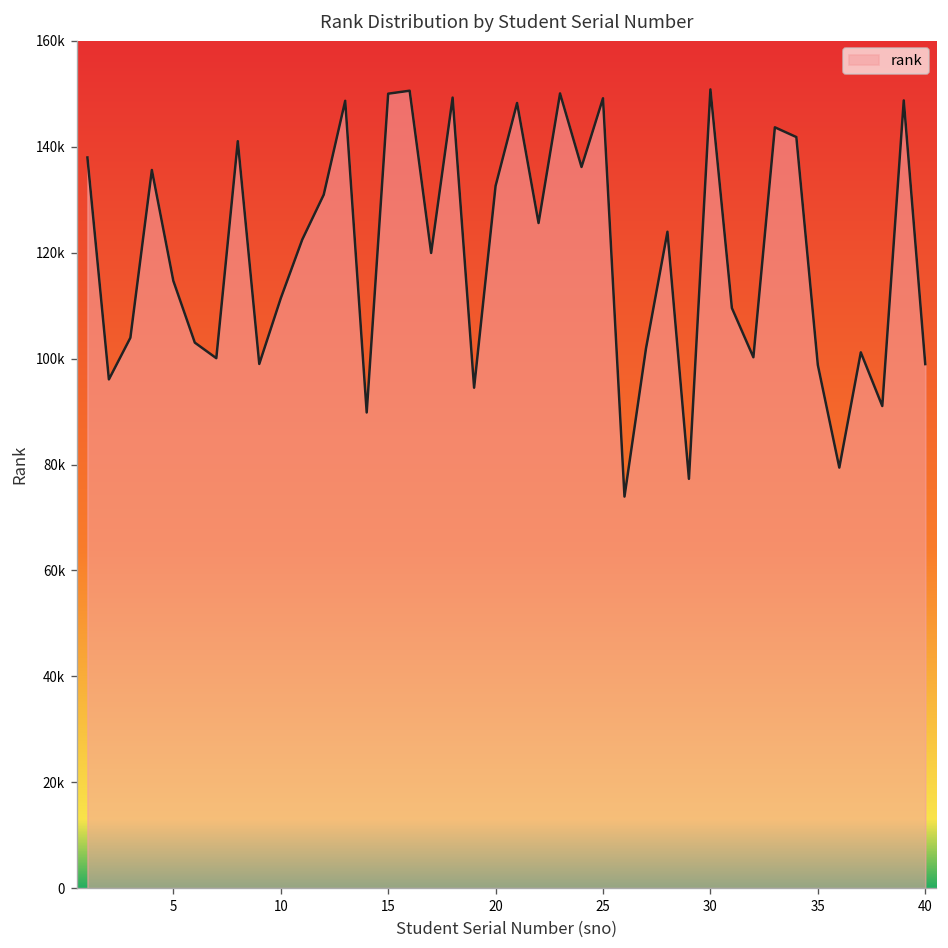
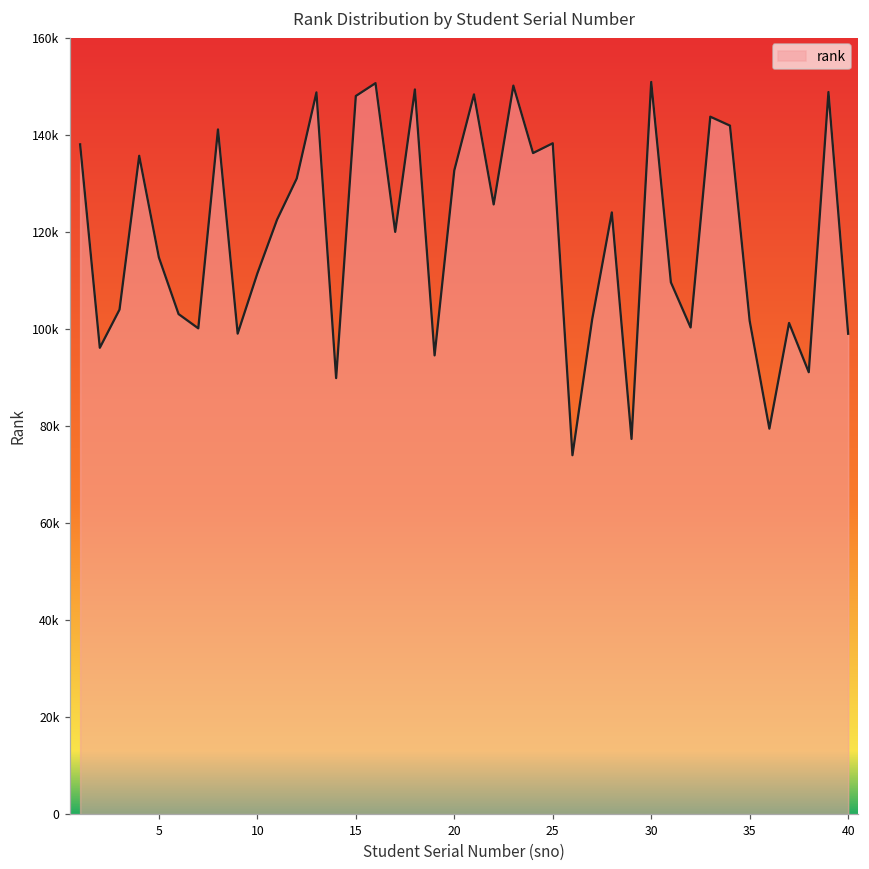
15: 150000 -> 148000
25: 149000 -> 138000
35: 99000 -> 102000
